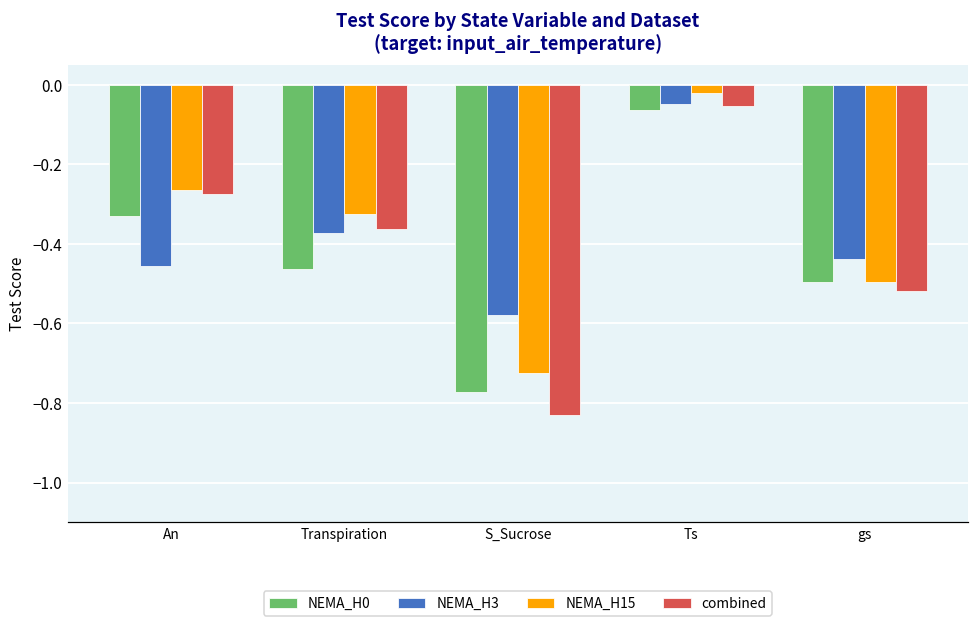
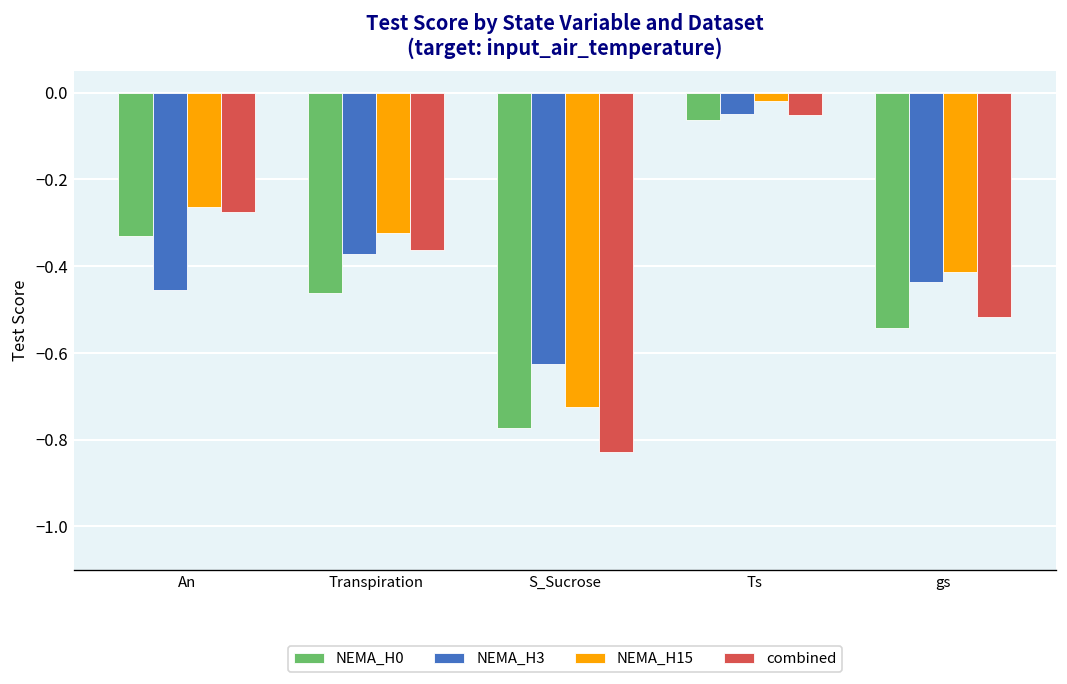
NEMA_H3, S_Sucrose: -0.58 -> -0.63
NEMA_H0, gs: -0.50 -> -0.54
NEMA_H15, gs: -0.49 -> -0.41
